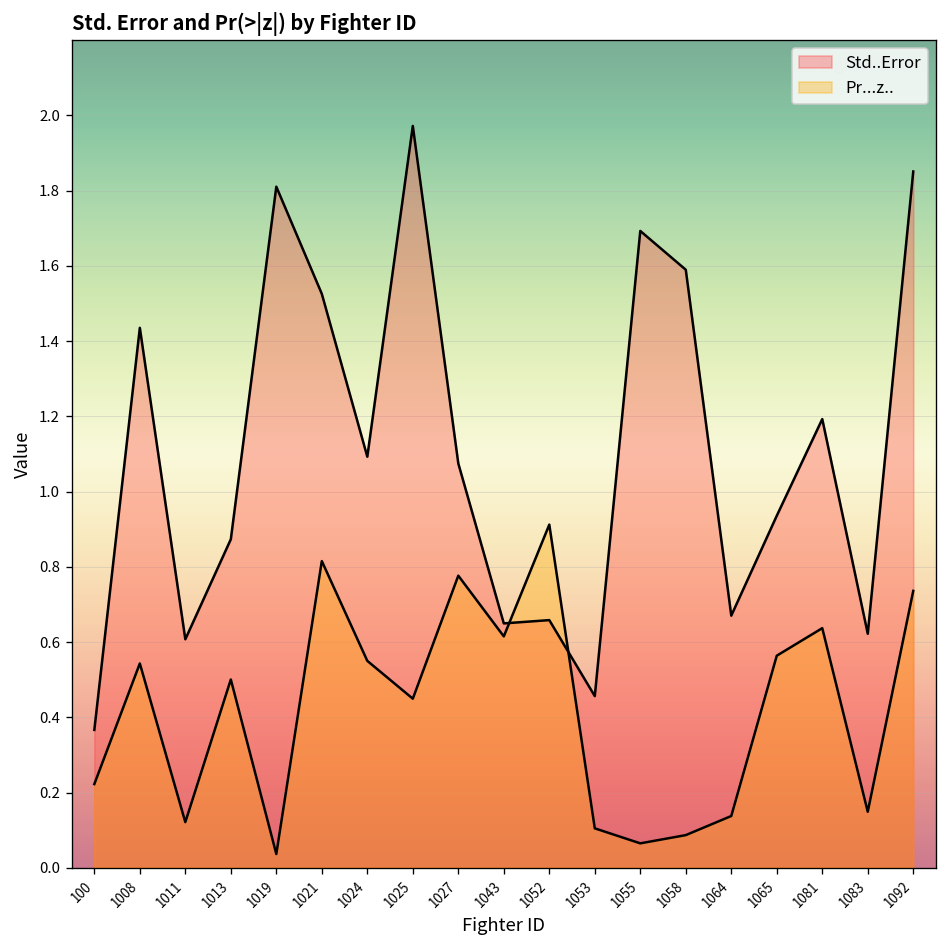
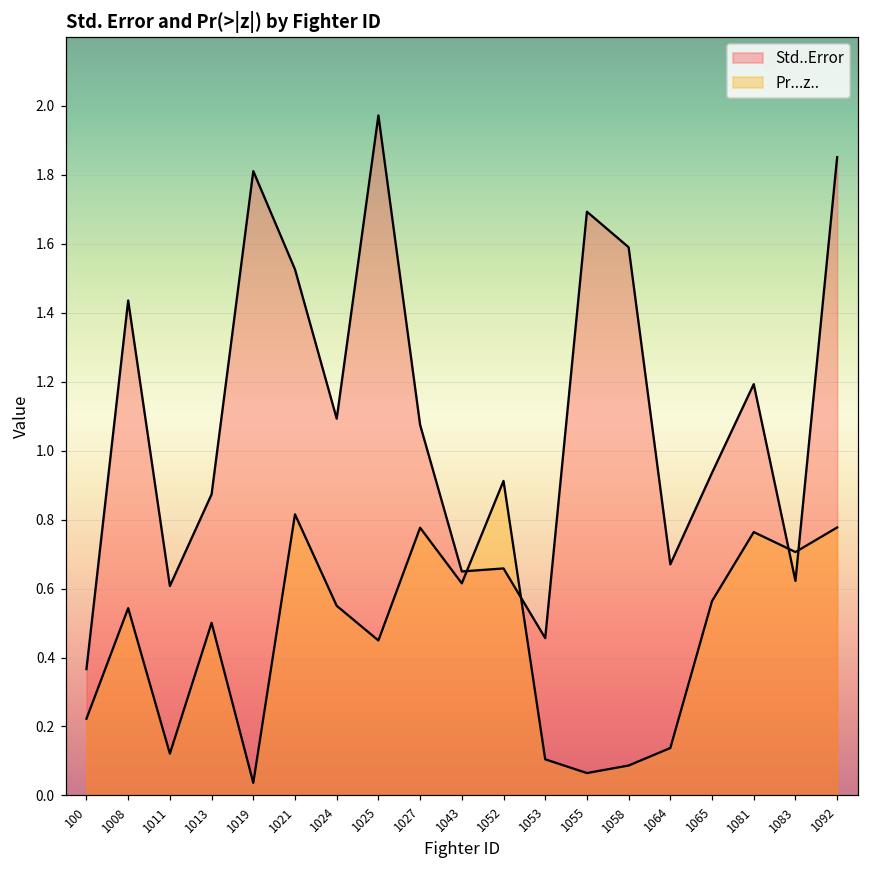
Pr...z.., 1081: 0.64 -> 0.76
Pr...z.., 1083: 0.15 -> 0.71
Pr...z.., 1092: 0.74 -> 0.78
